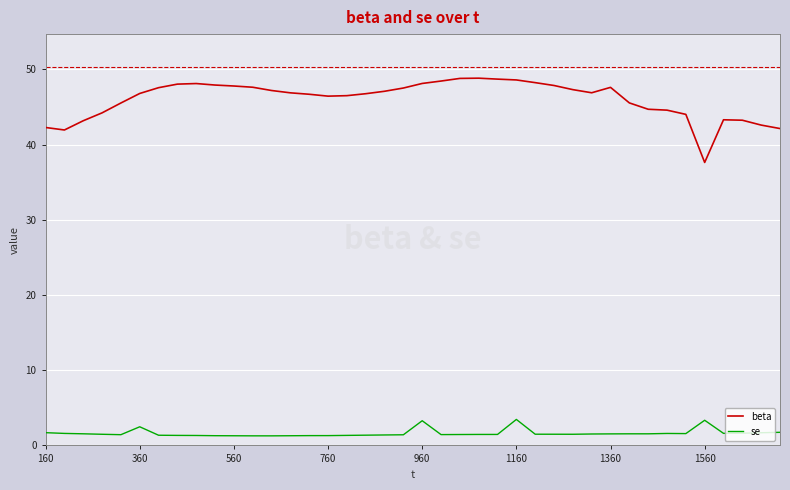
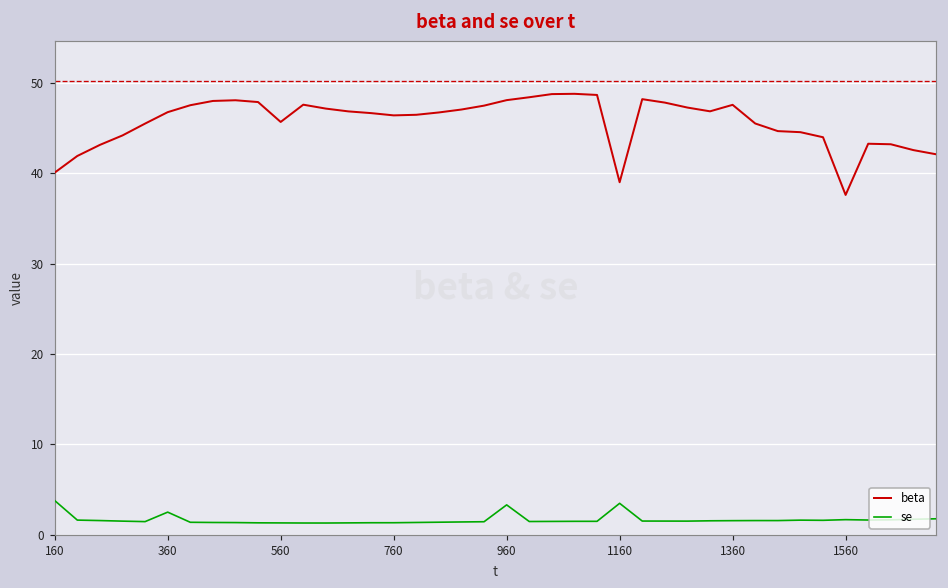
beta, 160: 42 -> 40
se, 160: 2 -> 4
beta, 560: 48 -> 46
beta, 1160: 49 -> 39
se, 1560: 3 -> 2
